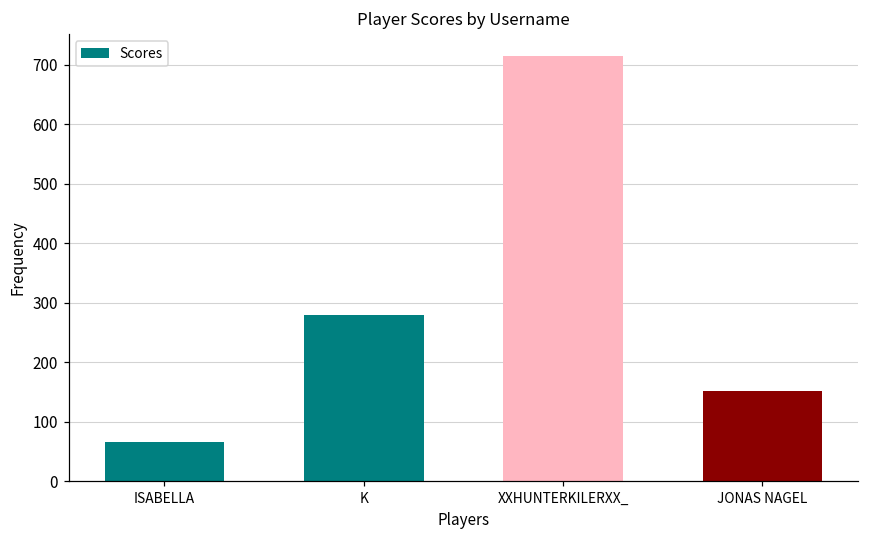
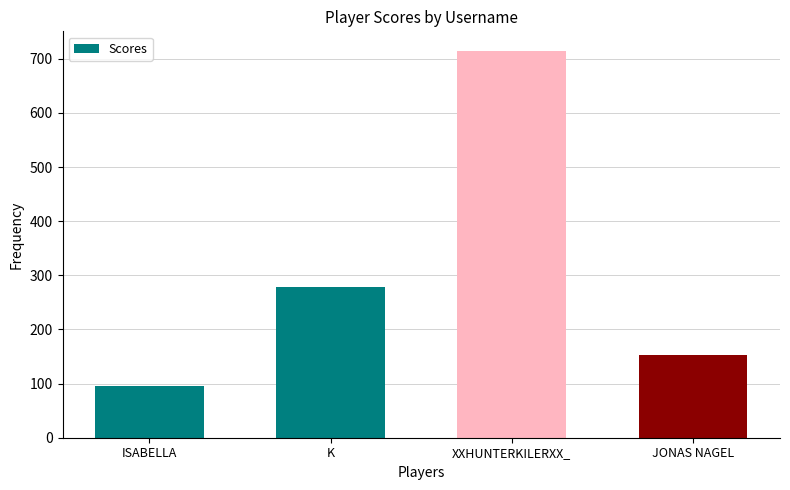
ISABELLA: 70 -> 100
